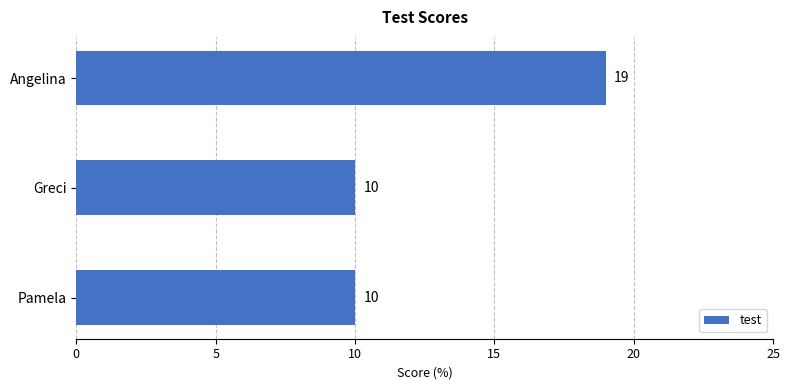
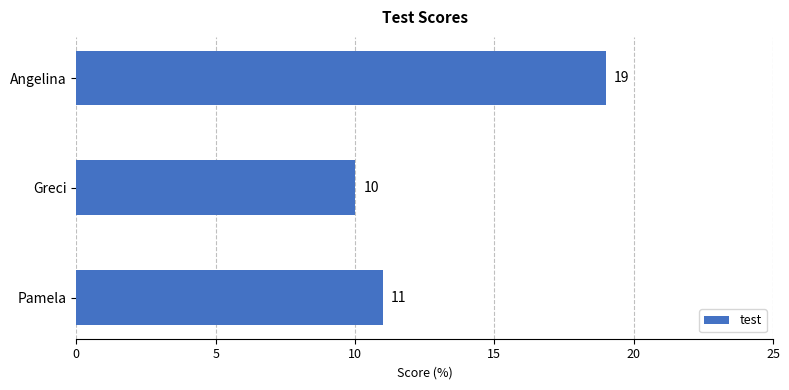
Pamela: 10 -> 11
